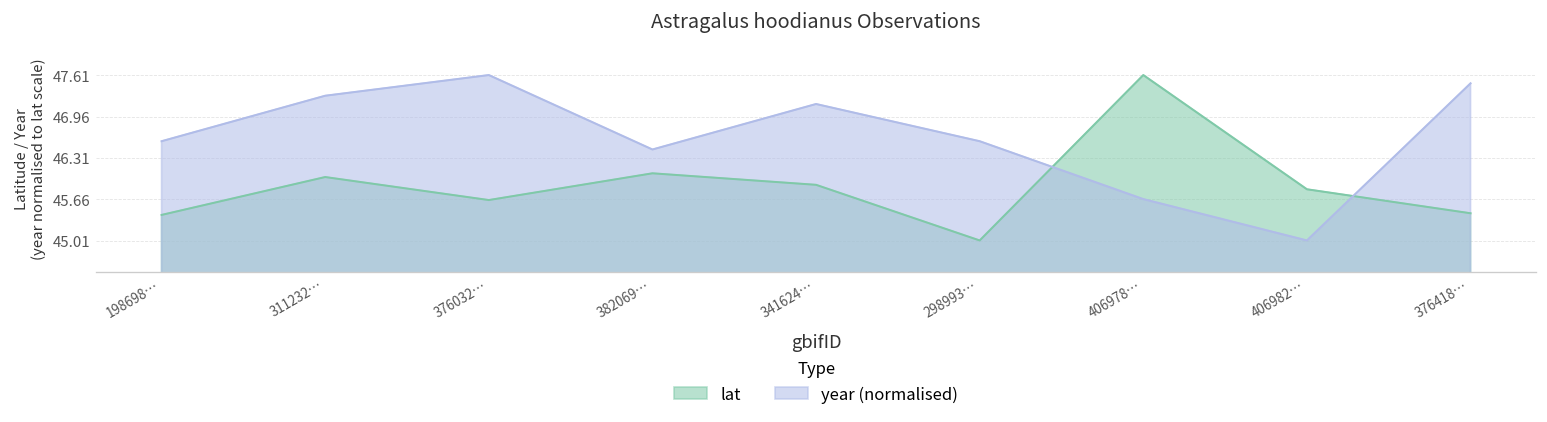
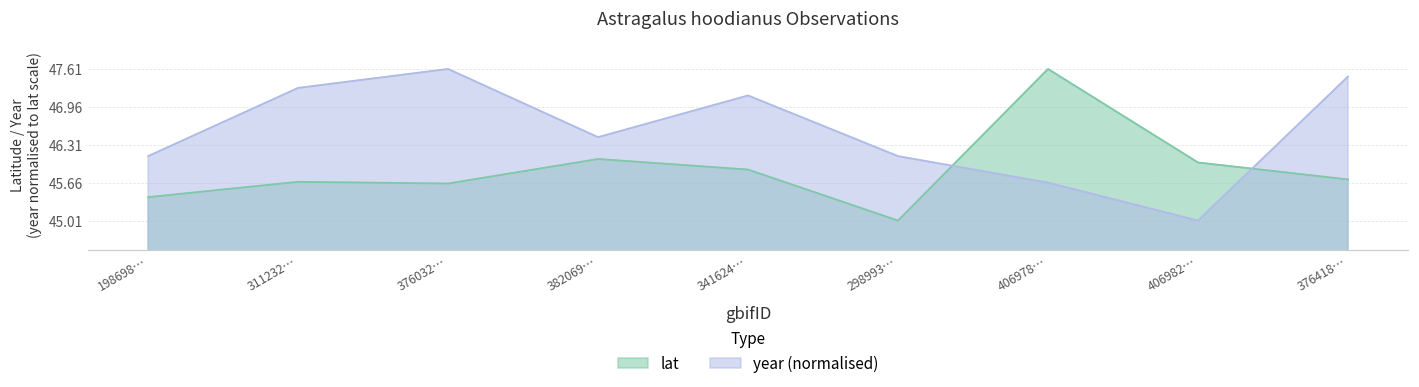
year (normalised), 198698…: 46.6 -> 46.1
lat, 311232…: 46.0 -> 45.7
year (normalised), 298993…: 46.6 -> 46.1
lat, 406982…: 45.8 -> 46.0
lat, 376418…: 45.4 -> 45.7
